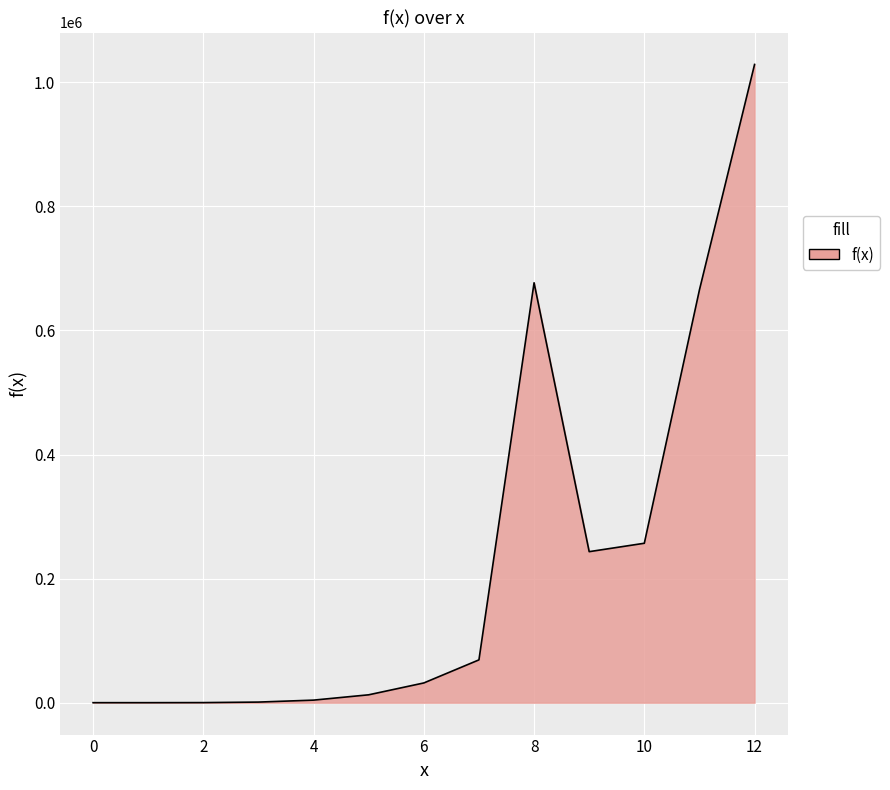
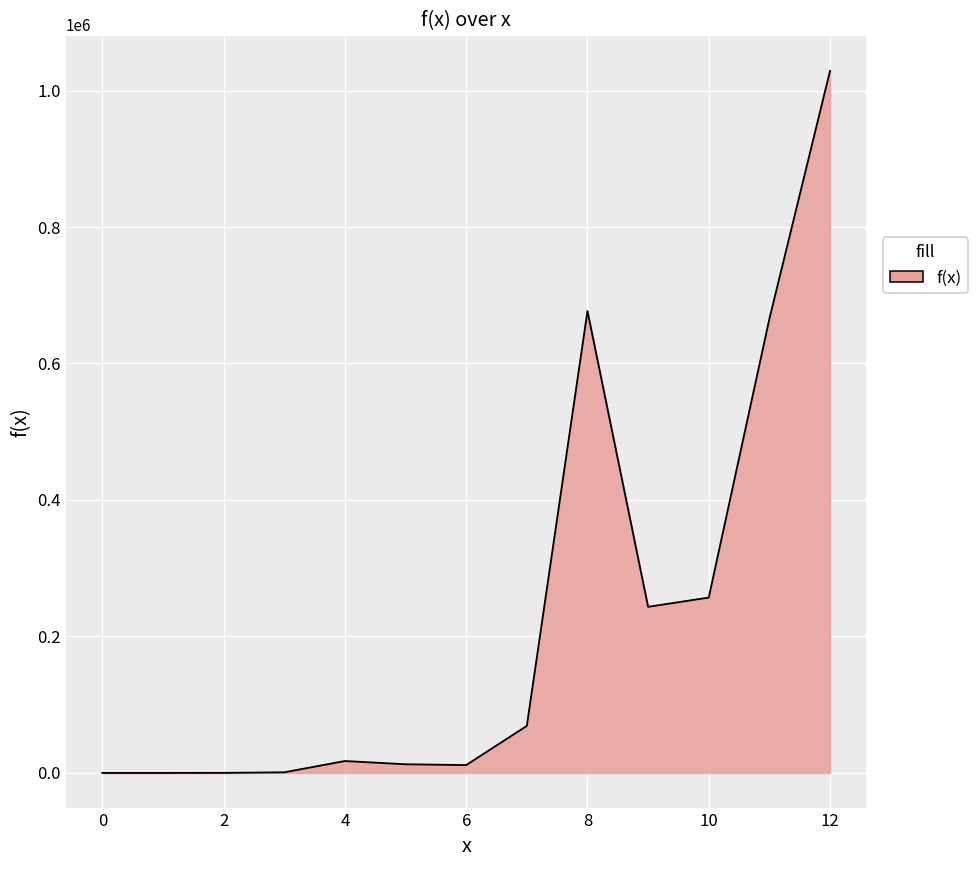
4: 0 -> 20000
6: 30000 -> 10000
